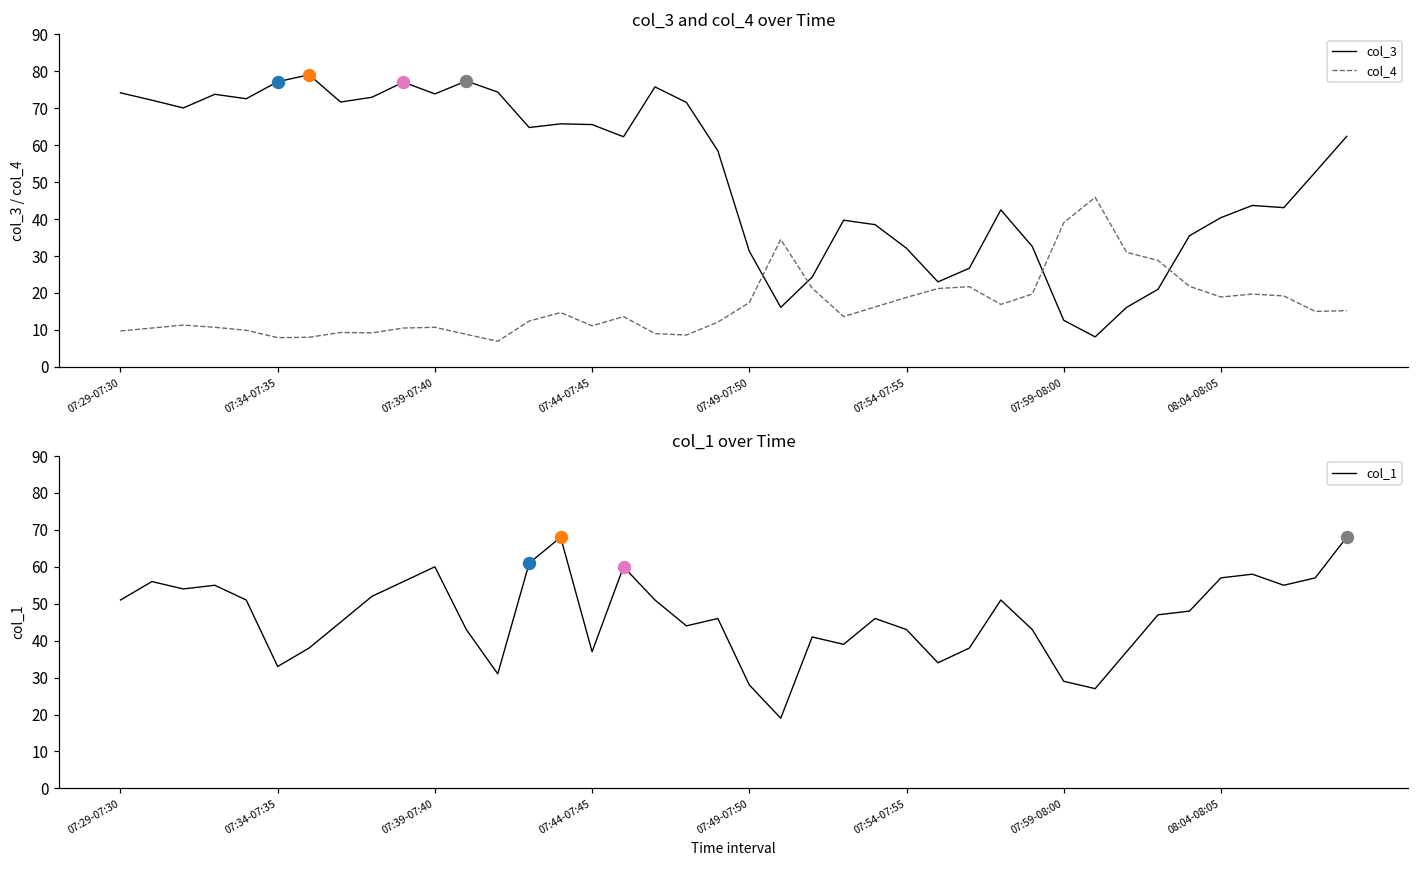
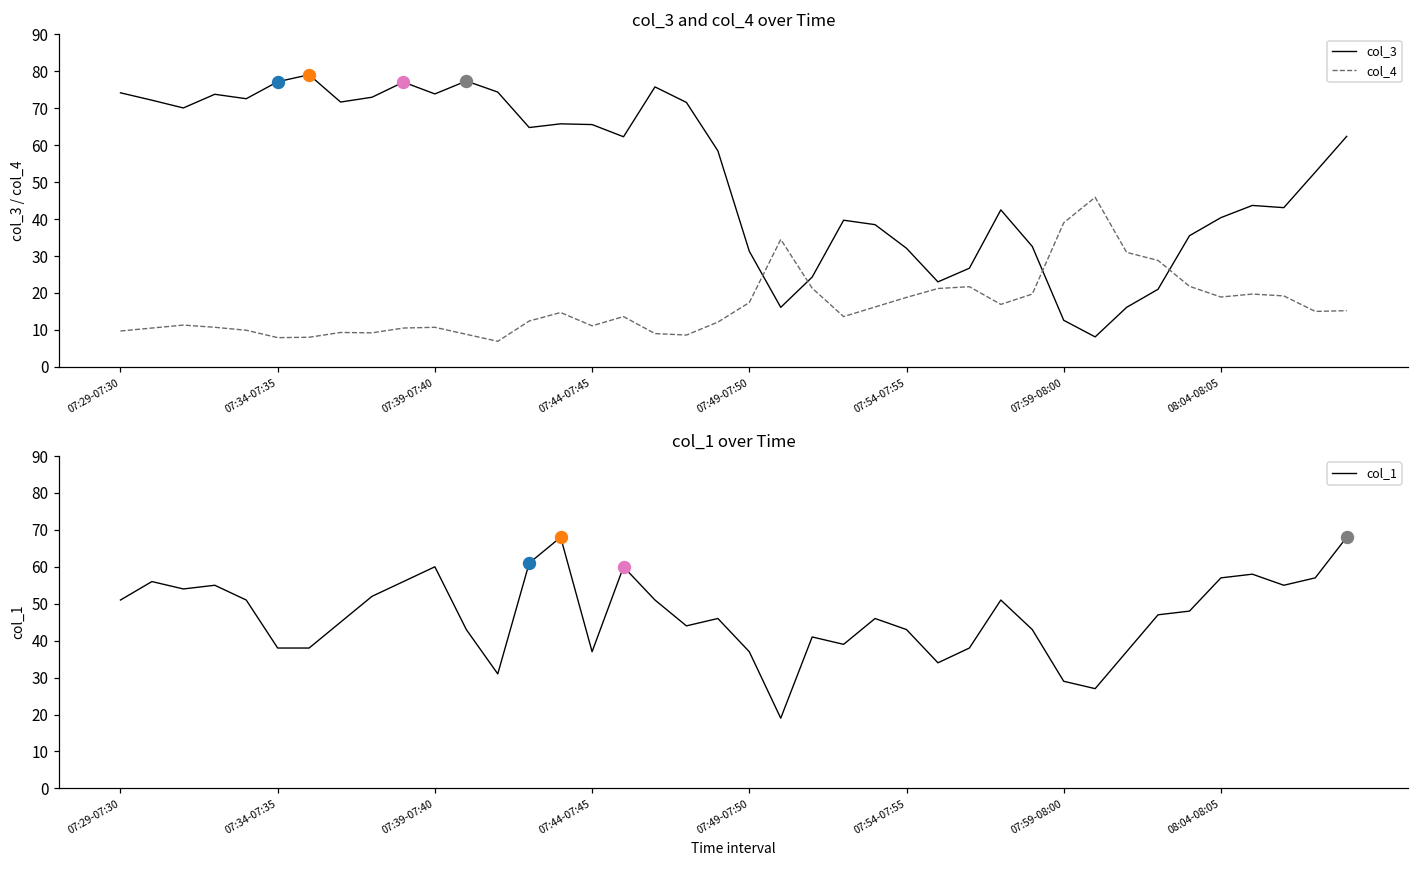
col_1 over Time, col_1, 07:34-07:35: 33 -> 38
col_1 over Time, col_1, 07:49-07:50: 28 -> 37
